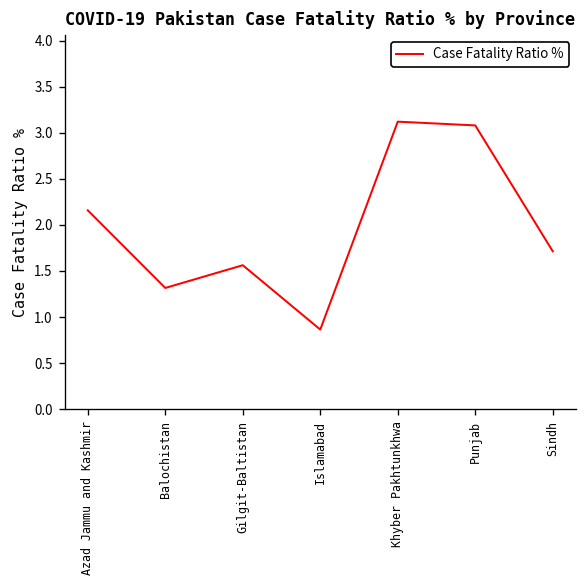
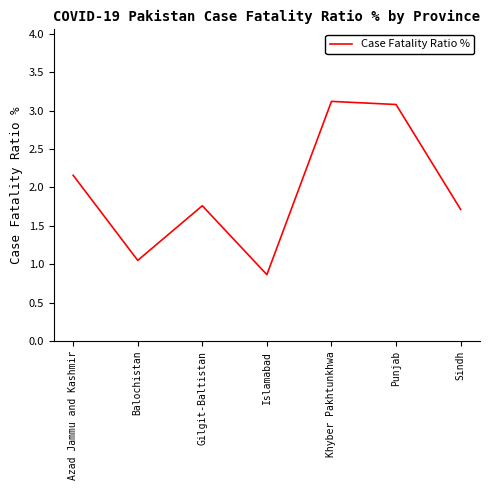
Balochistan: 1.3 -> 1.1
Gilgit-Baltistan: 1.6 -> 1.8
